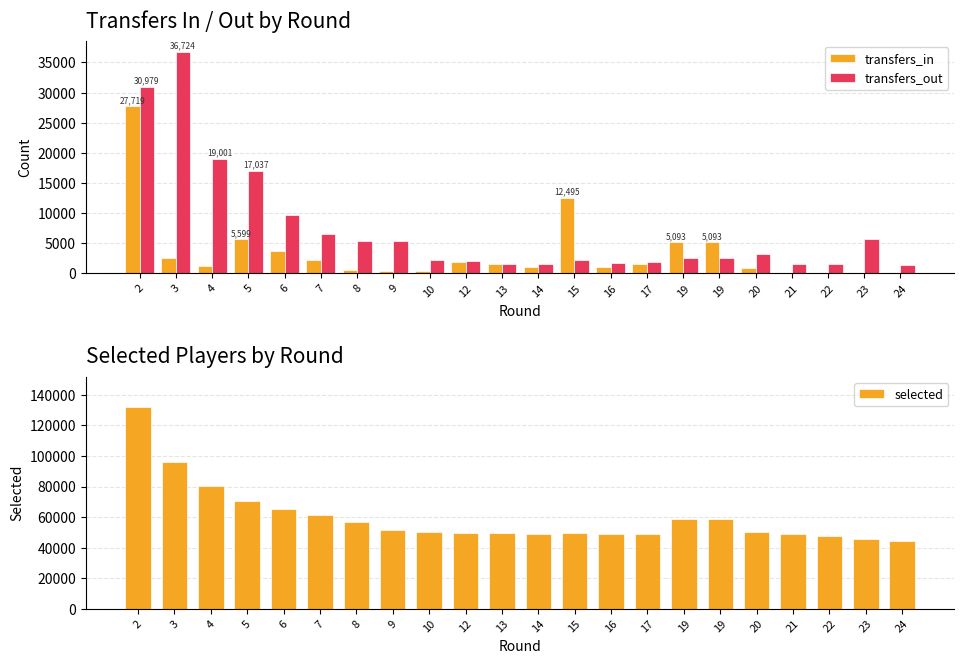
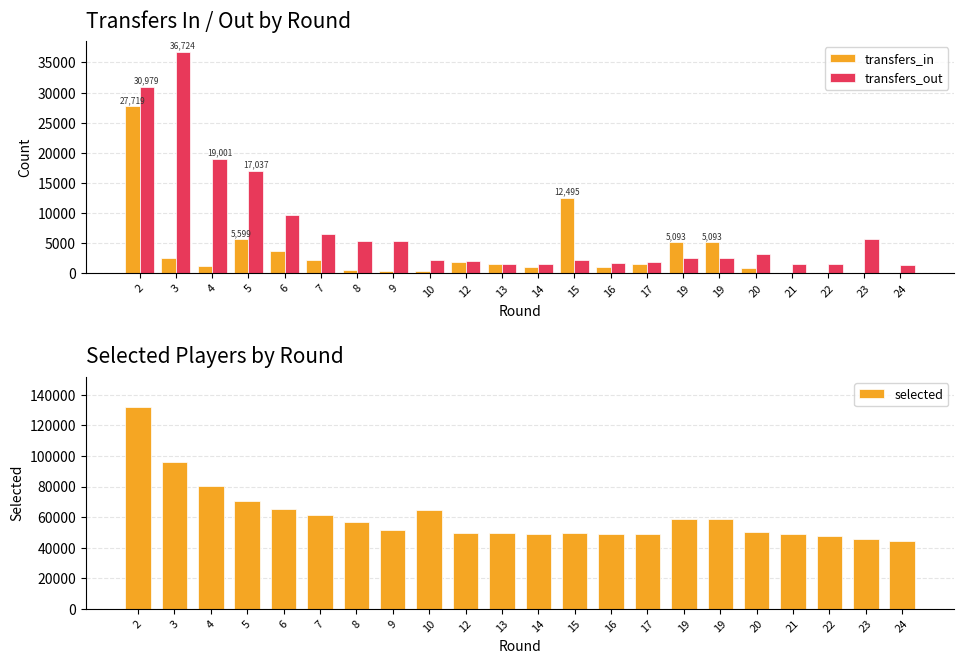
Selected Players by Round, 10: 50000 -> 65000
